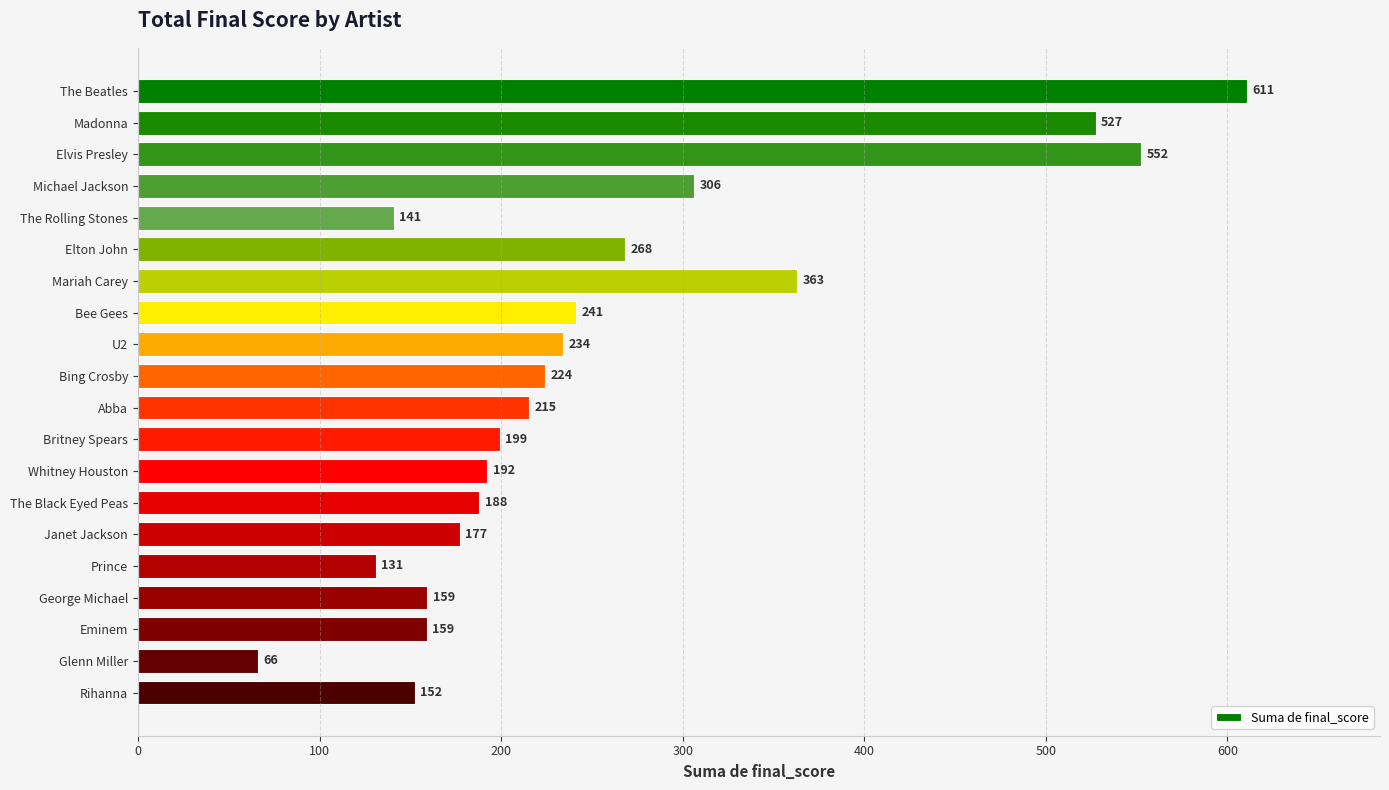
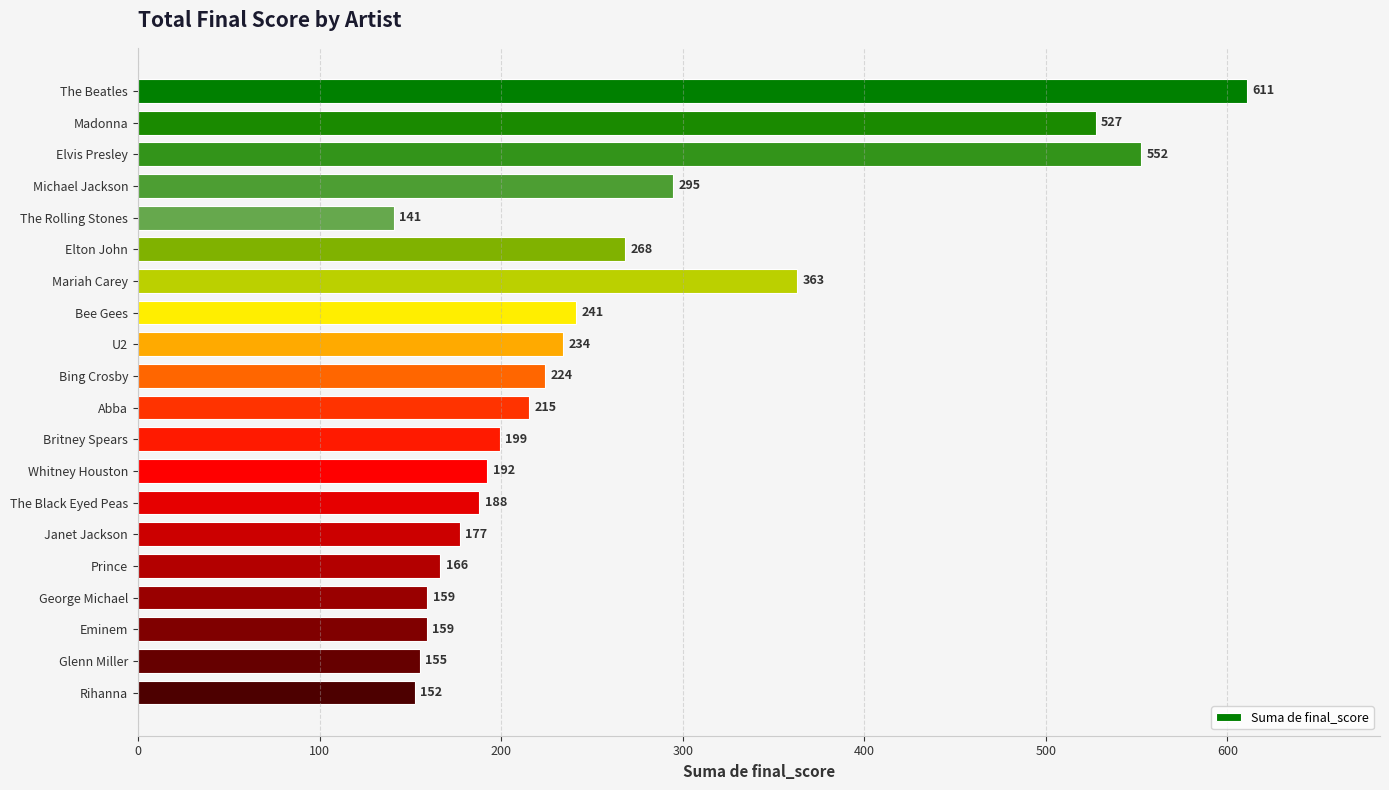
Michael Jackson: 306 -> 295
Prince: 131 -> 166
Glenn Miller: 66 -> 155
